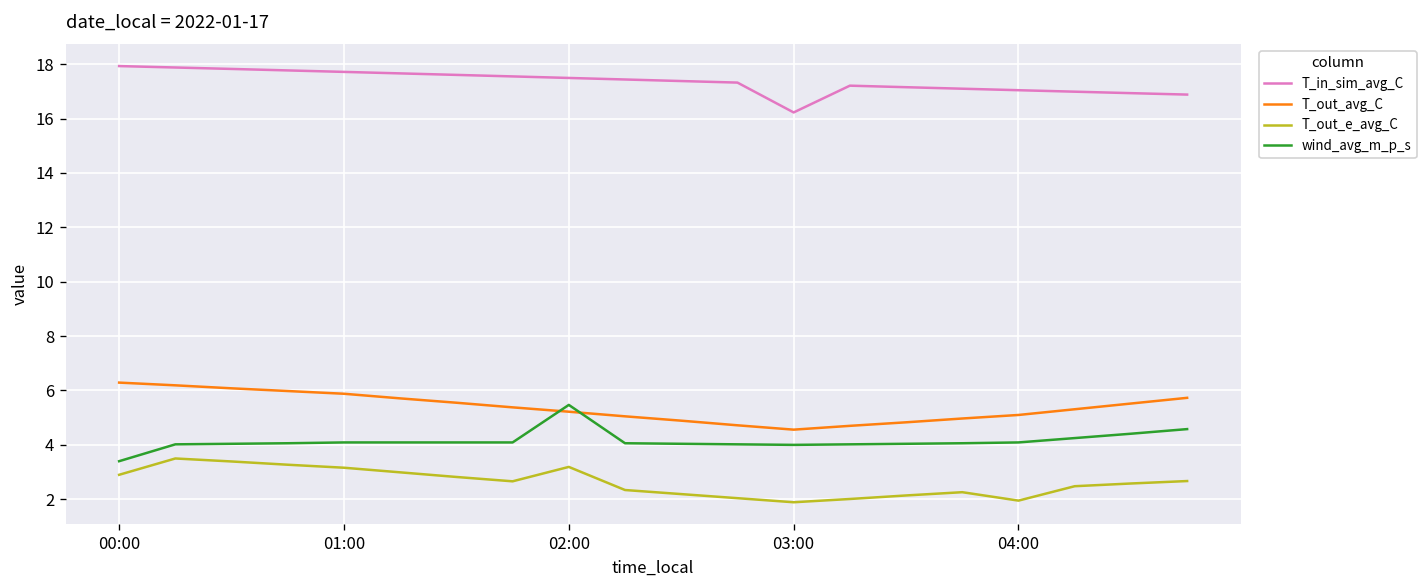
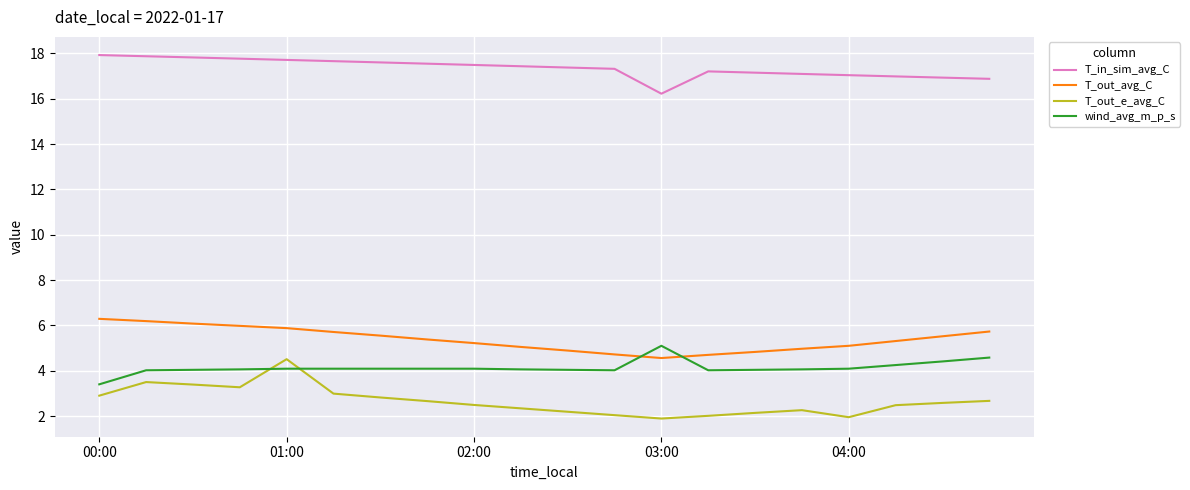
T_out_e_avg_C, 01:00: 3.2 -> 4.5
T_out_e_avg_C, 02:00: 3.2 -> 2.5
wind_avg_m_p_s, 02:00: 5.5 -> 4.1
wind_avg_m_p_s, 03:00: 4.0 -> 5.1
